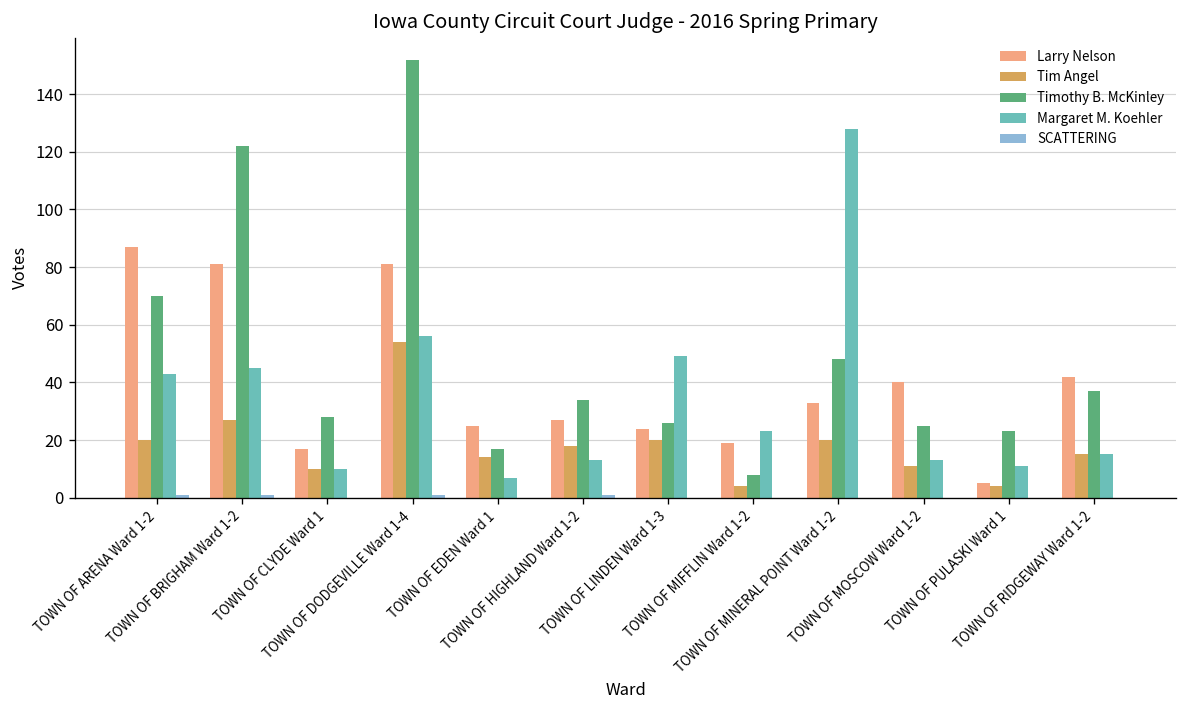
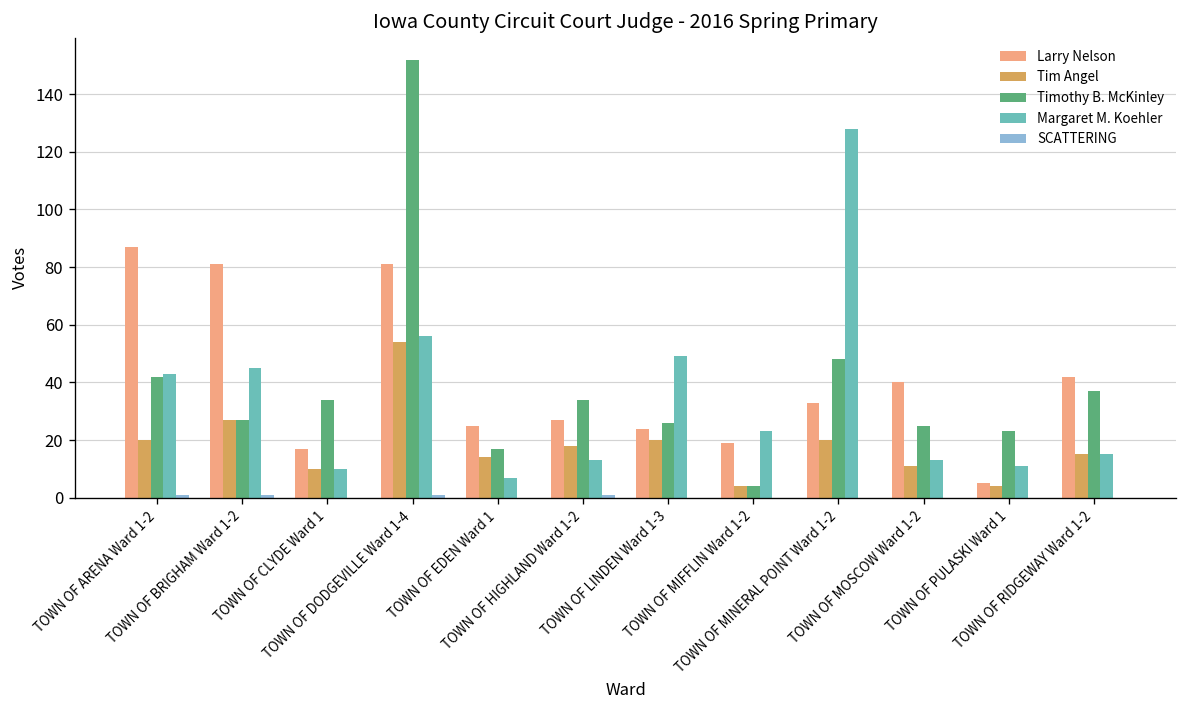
Timothy B. McKinley, TOWN OF ARENA Ward 1-2: 70 -> 42
Timothy B. McKinley, TOWN OF BRIGHAM Ward 1-2: 122 -> 27
Timothy B. McKinley, TOWN OF CLYDE Ward 1: 28 -> 34
Timothy B. McKinley, TOWN OF MIFFLIN Ward 1-2: 8 -> 4
